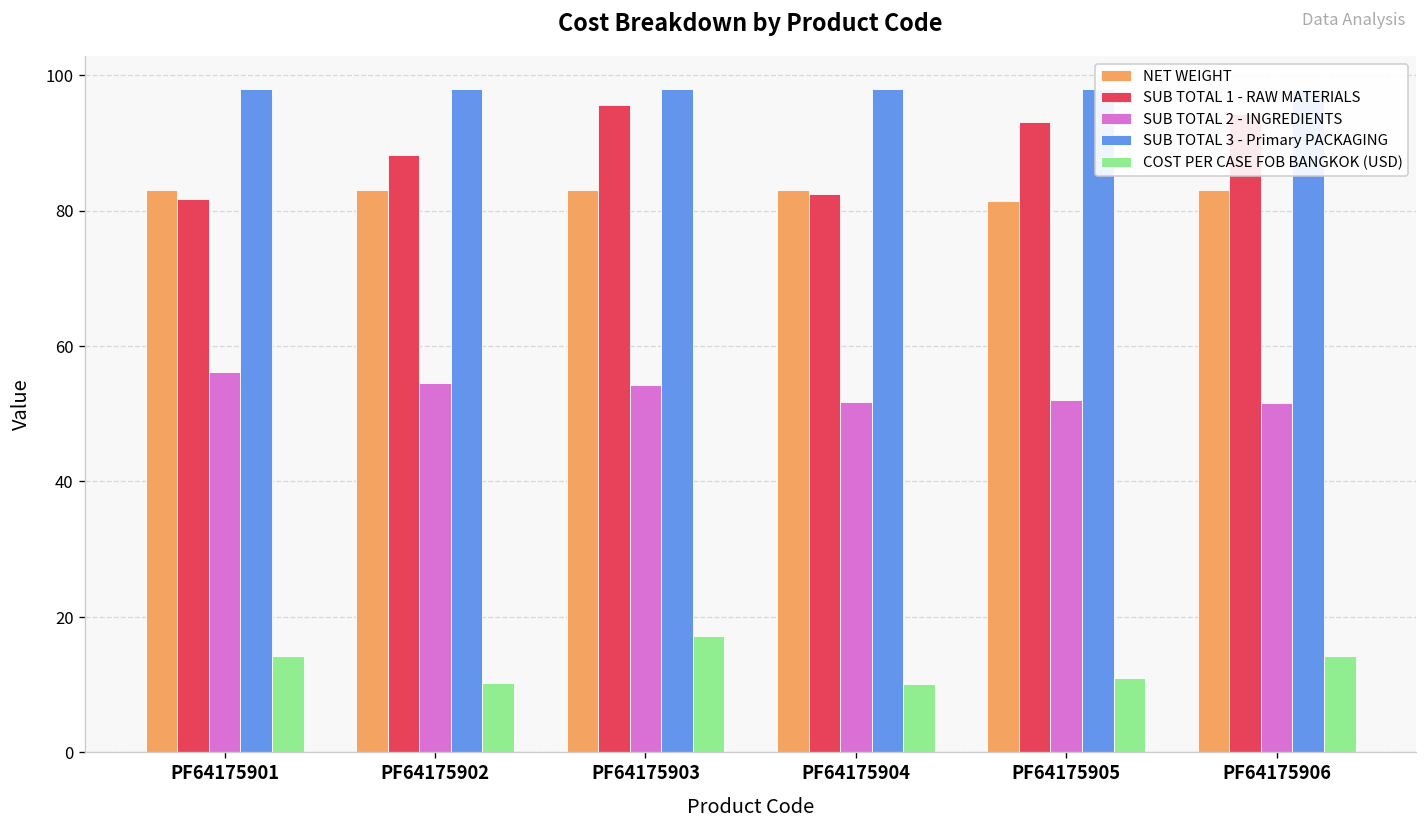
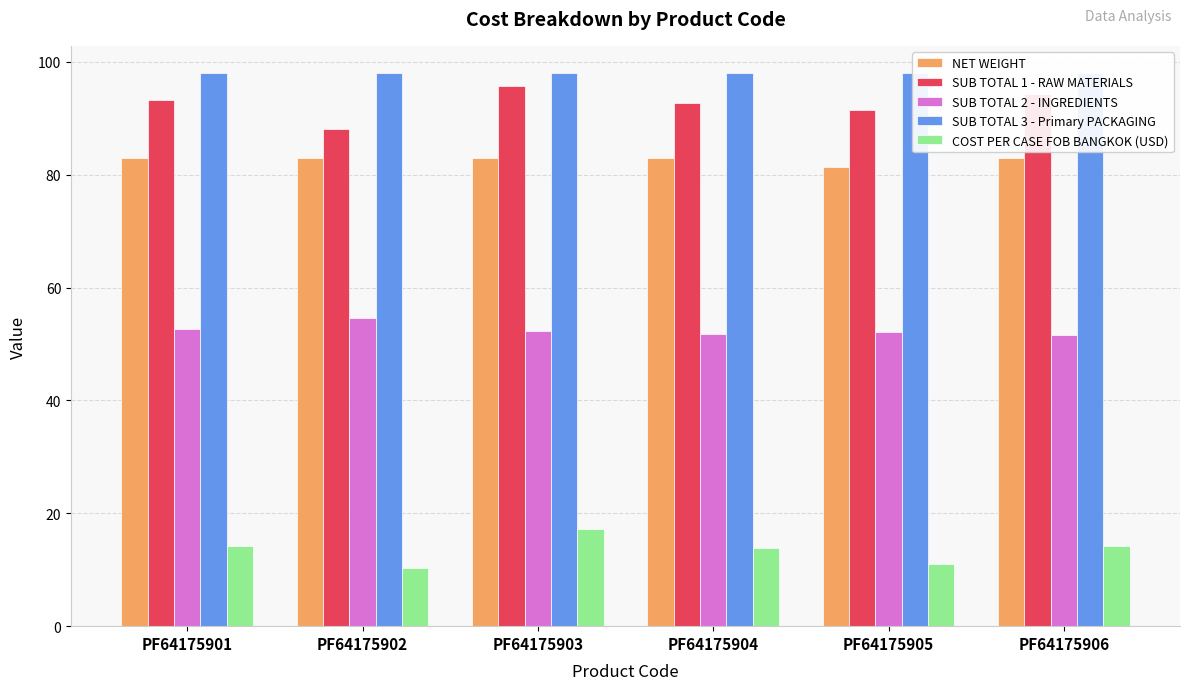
SUB TOTAL 1 - RAW MATERIALS, PF64175901: 82 -> 93
SUB TOTAL 2 - INGREDIENTS, PF64175901: 56 -> 53
SUB TOTAL 2 - INGREDIENTS, PF64175903: 54 -> 52
SUB TOTAL 1 - RAW MATERIALS, PF64175904: 82 -> 93
COST PER CASE FOB BANGKOK (USD), PF64175904: 10 -> 14
SUB TOTAL 1 - RAW MATERIALS, PF64175905: 93 -> 92
